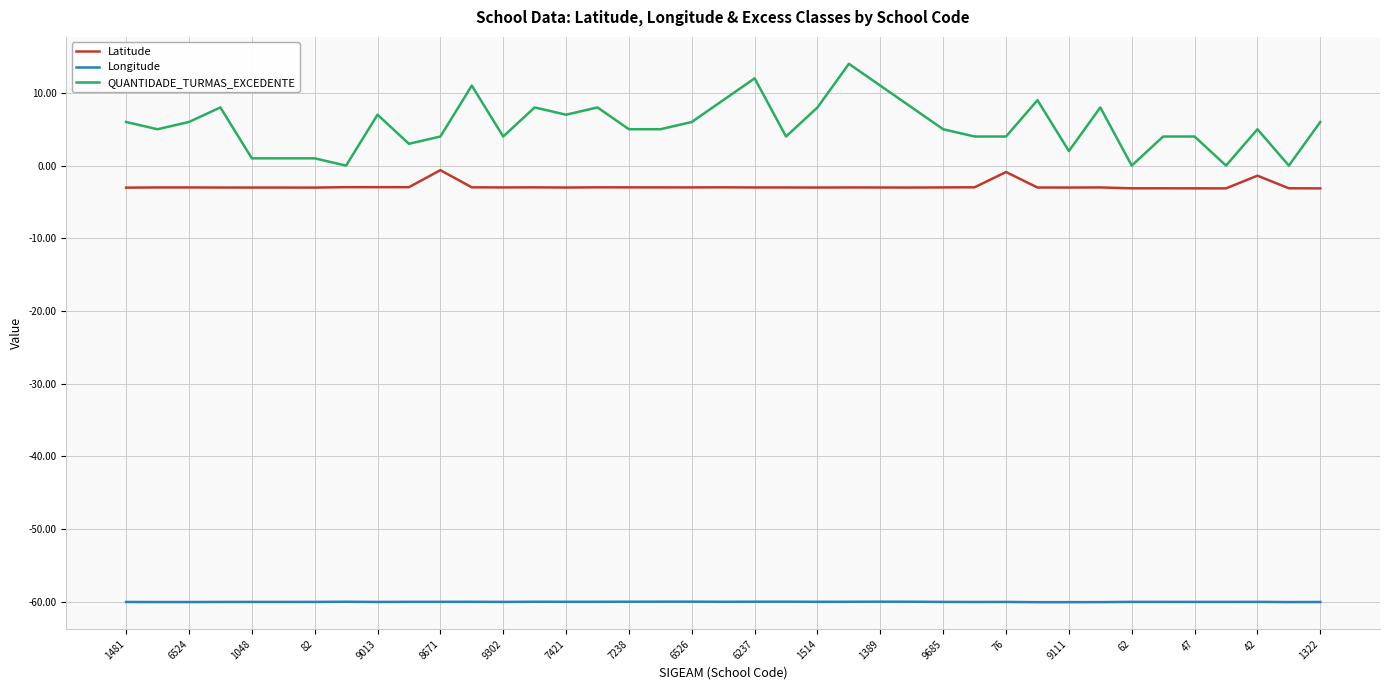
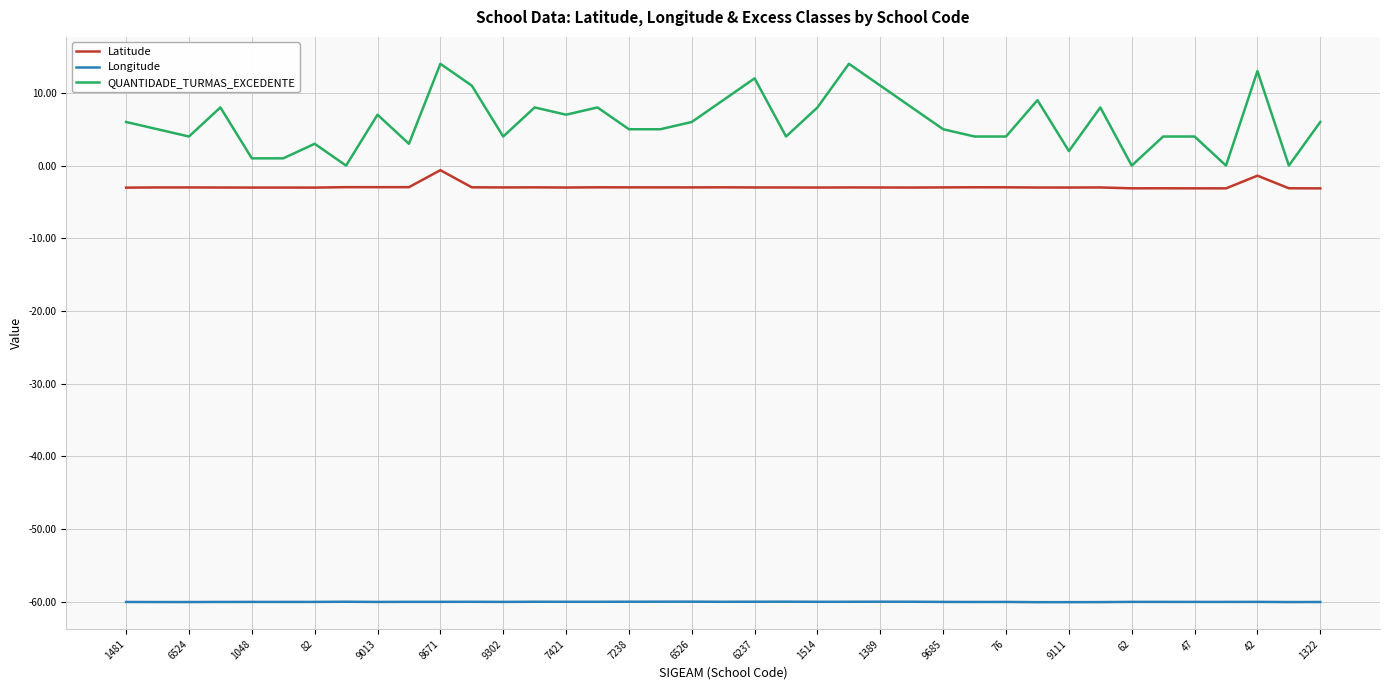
QUANTIDADE_TURMAS_EXCEDENTE, 6524: 6 -> 4
QUANTIDADE_TURMAS_EXCEDENTE, 82: 1 -> 3
QUANTIDADE_TURMAS_EXCEDENTE, 8671: 4 -> 14
Latitude, 76: -1 -> -3
QUANTIDADE_TURMAS_EXCEDENTE, 42: 5 -> 13
